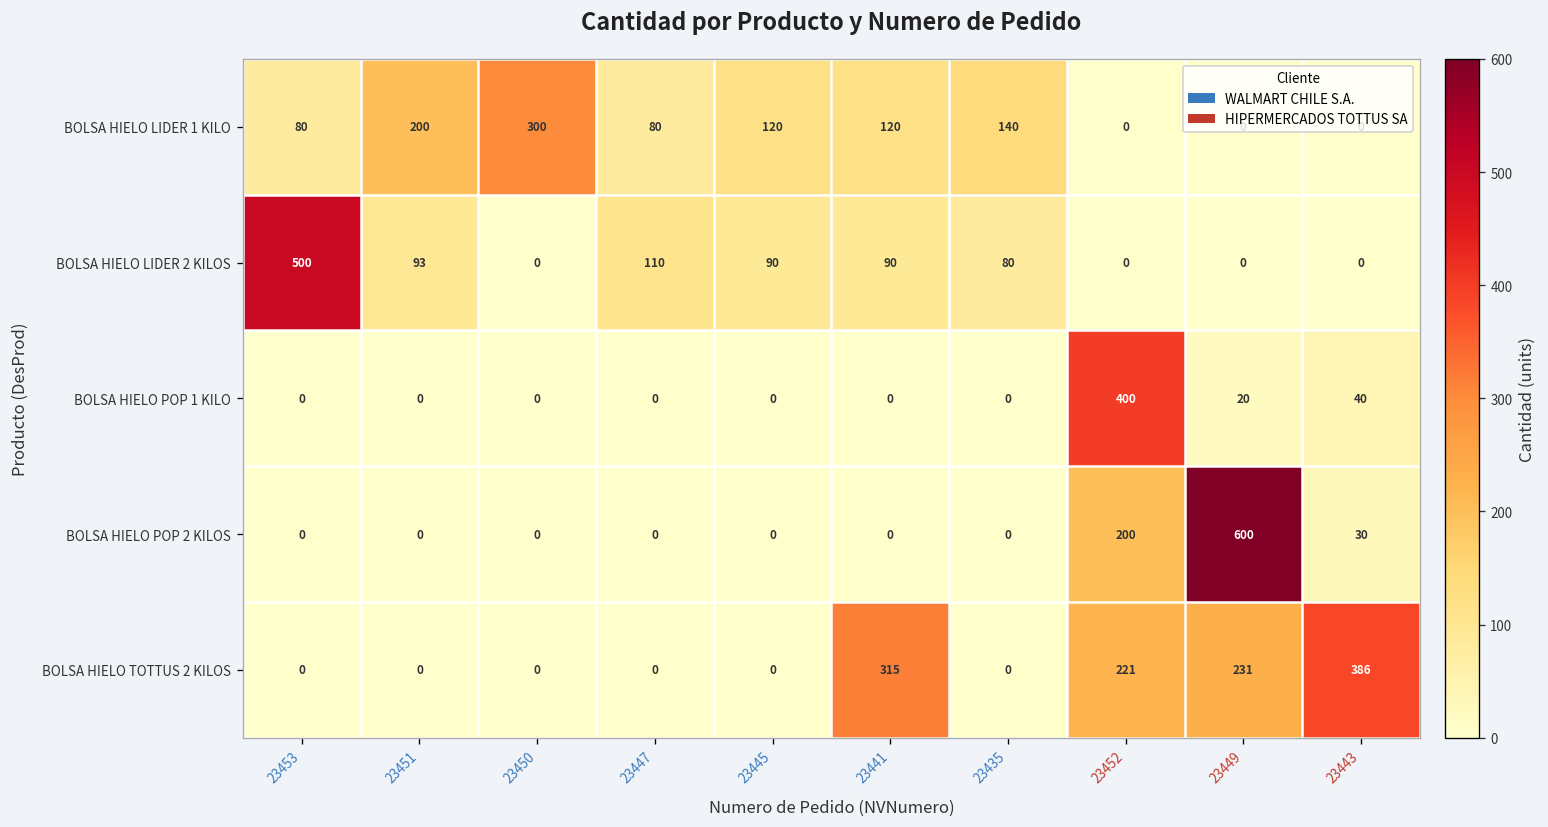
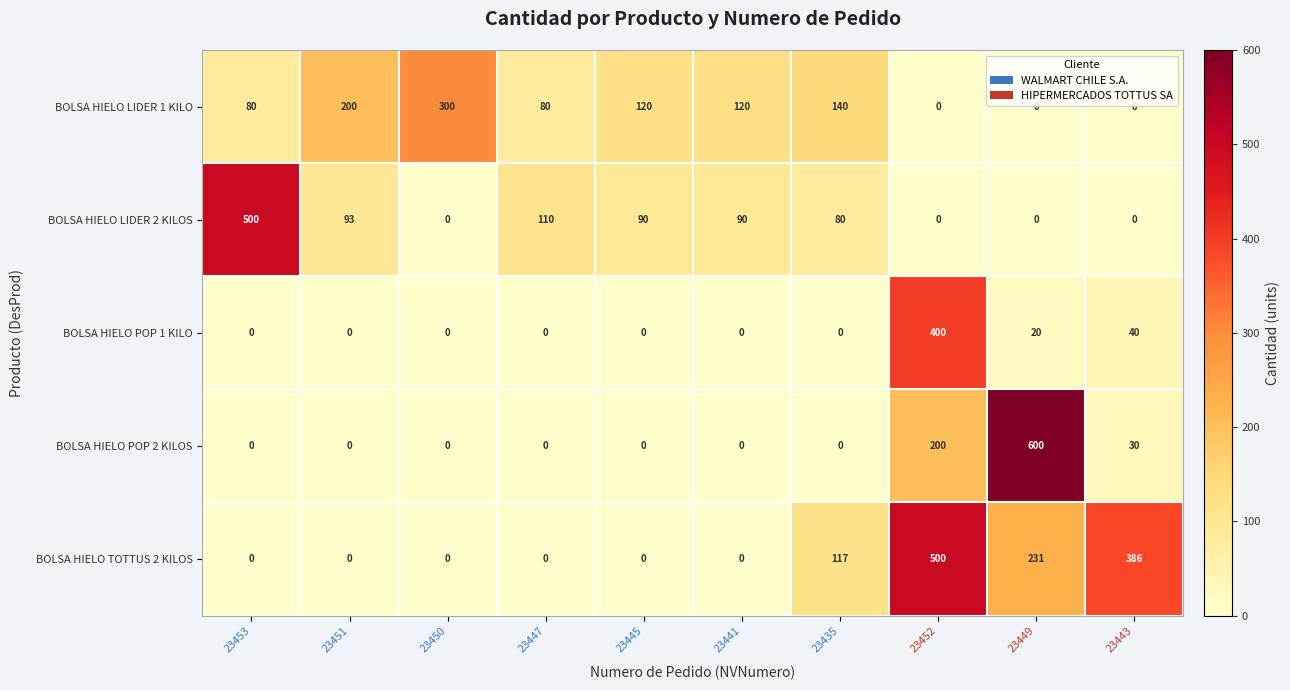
BOLSA HIELO TOTTUS 2 KILOS, 23441: 315 -> 0
BOLSA HIELO TOTTUS 2 KILOS, 23435: 0 -> 117
BOLSA HIELO TOTTUS 2 KILOS, 23452: 221 -> 500
